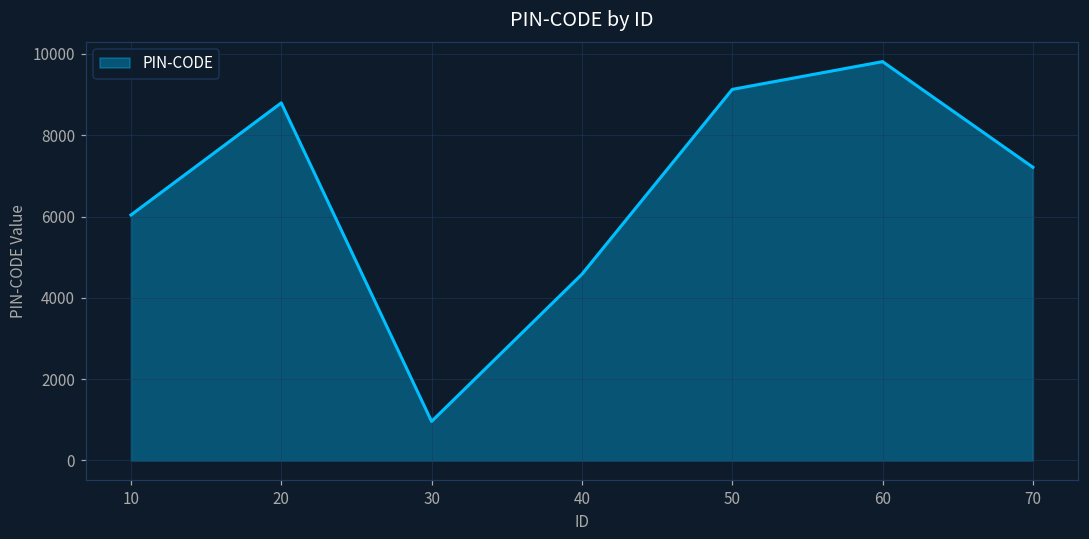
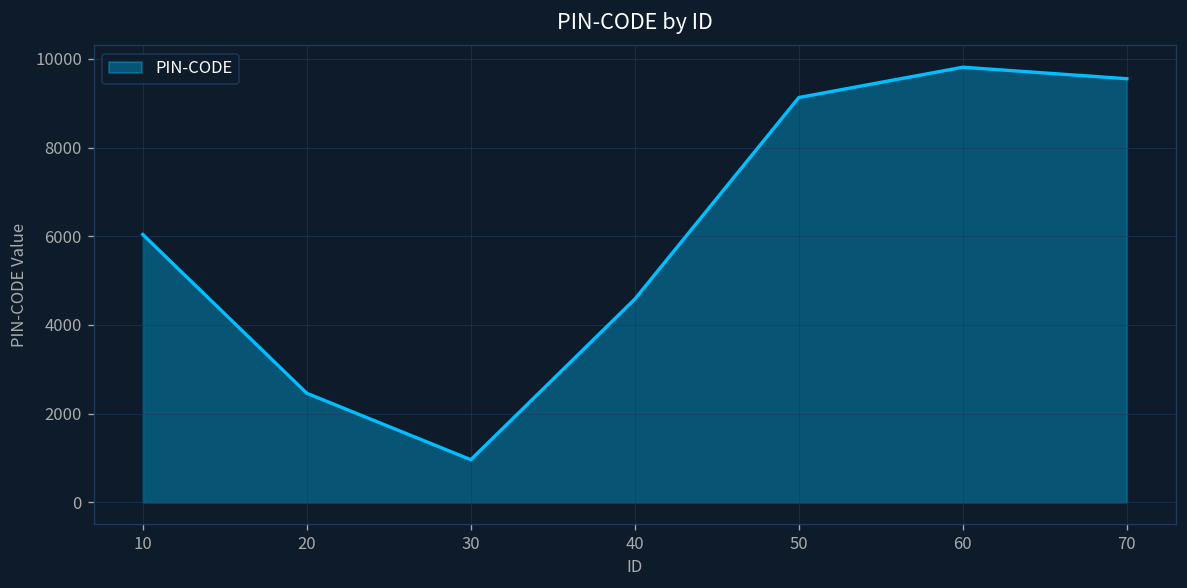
20: 8800 -> 2500
70: 7200 -> 9600
